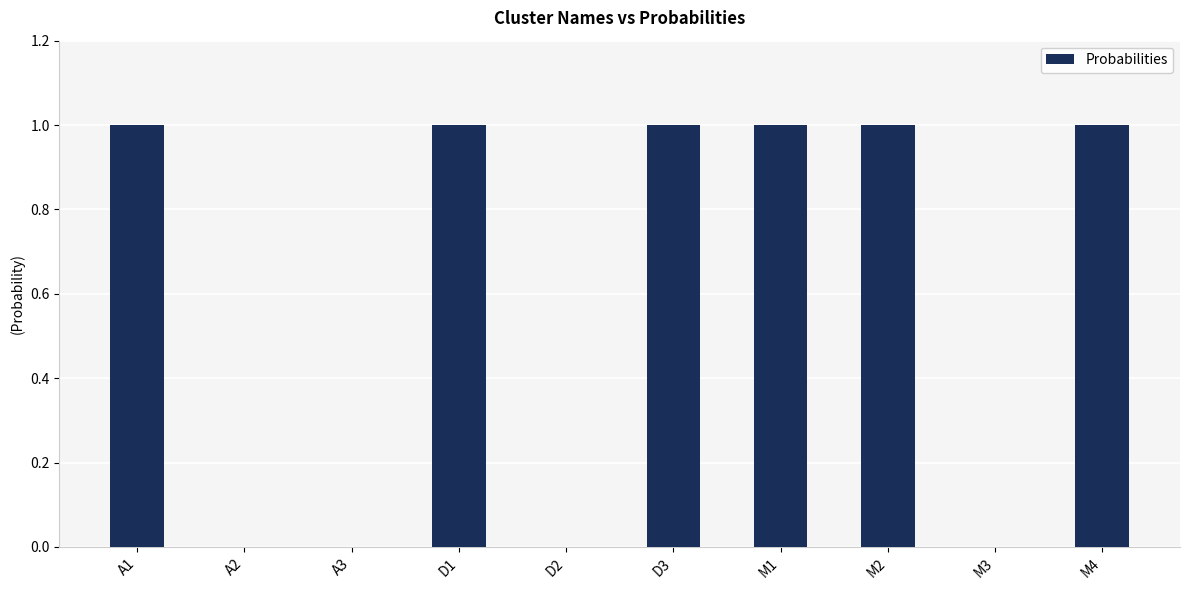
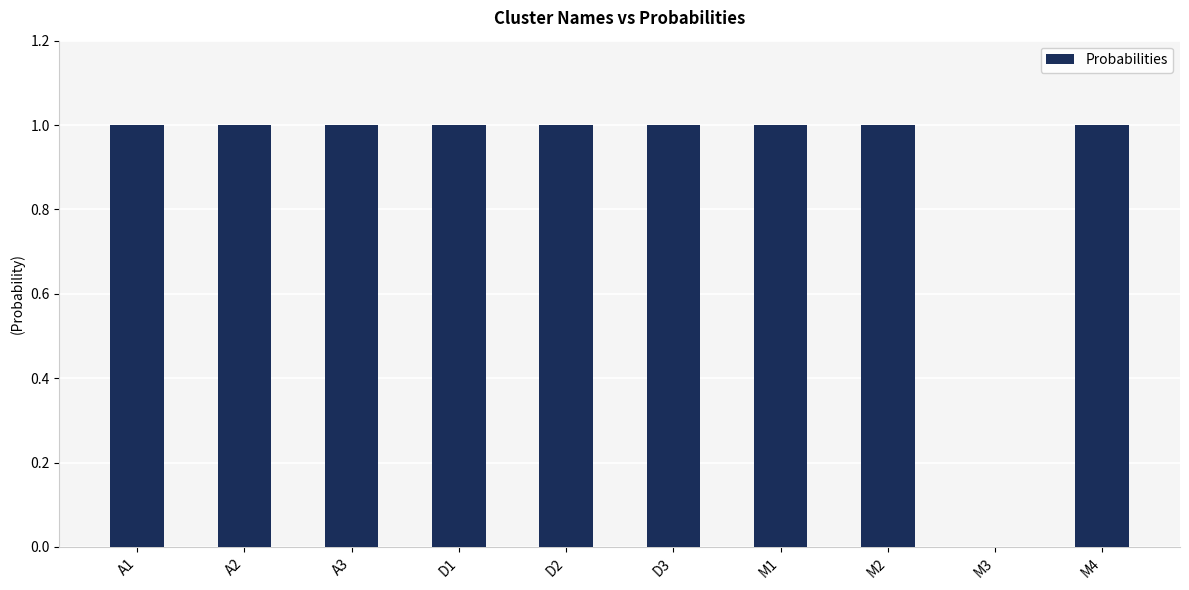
A2: 0 -> 1
A3: 0 -> 1
D2: 0 -> 1
